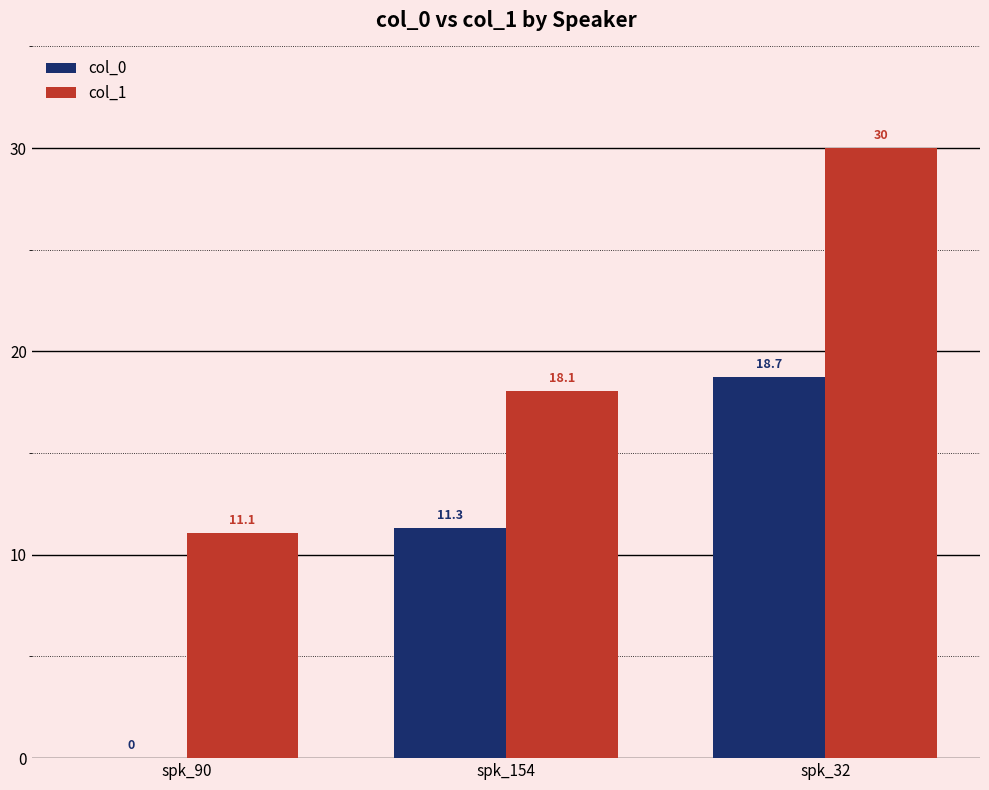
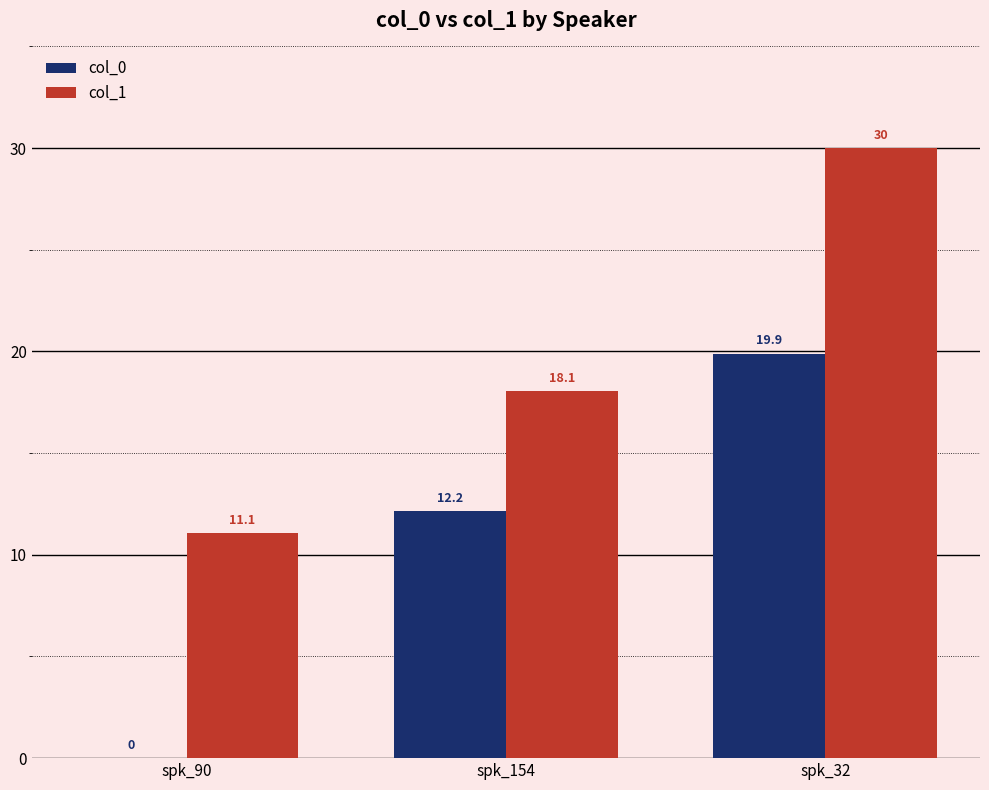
col_0, spk_154: 11.3 -> 12.2
col_0, spk_32: 18.7 -> 19.9
